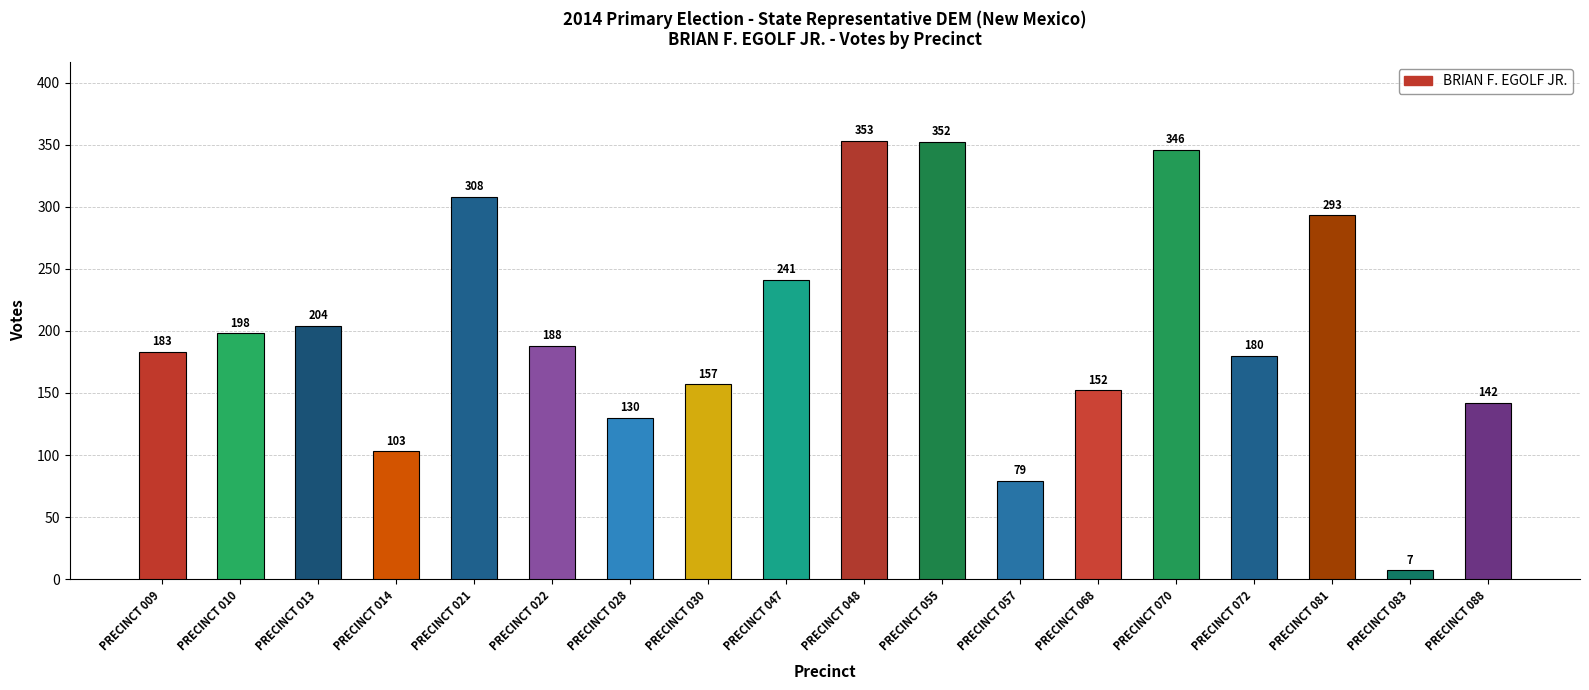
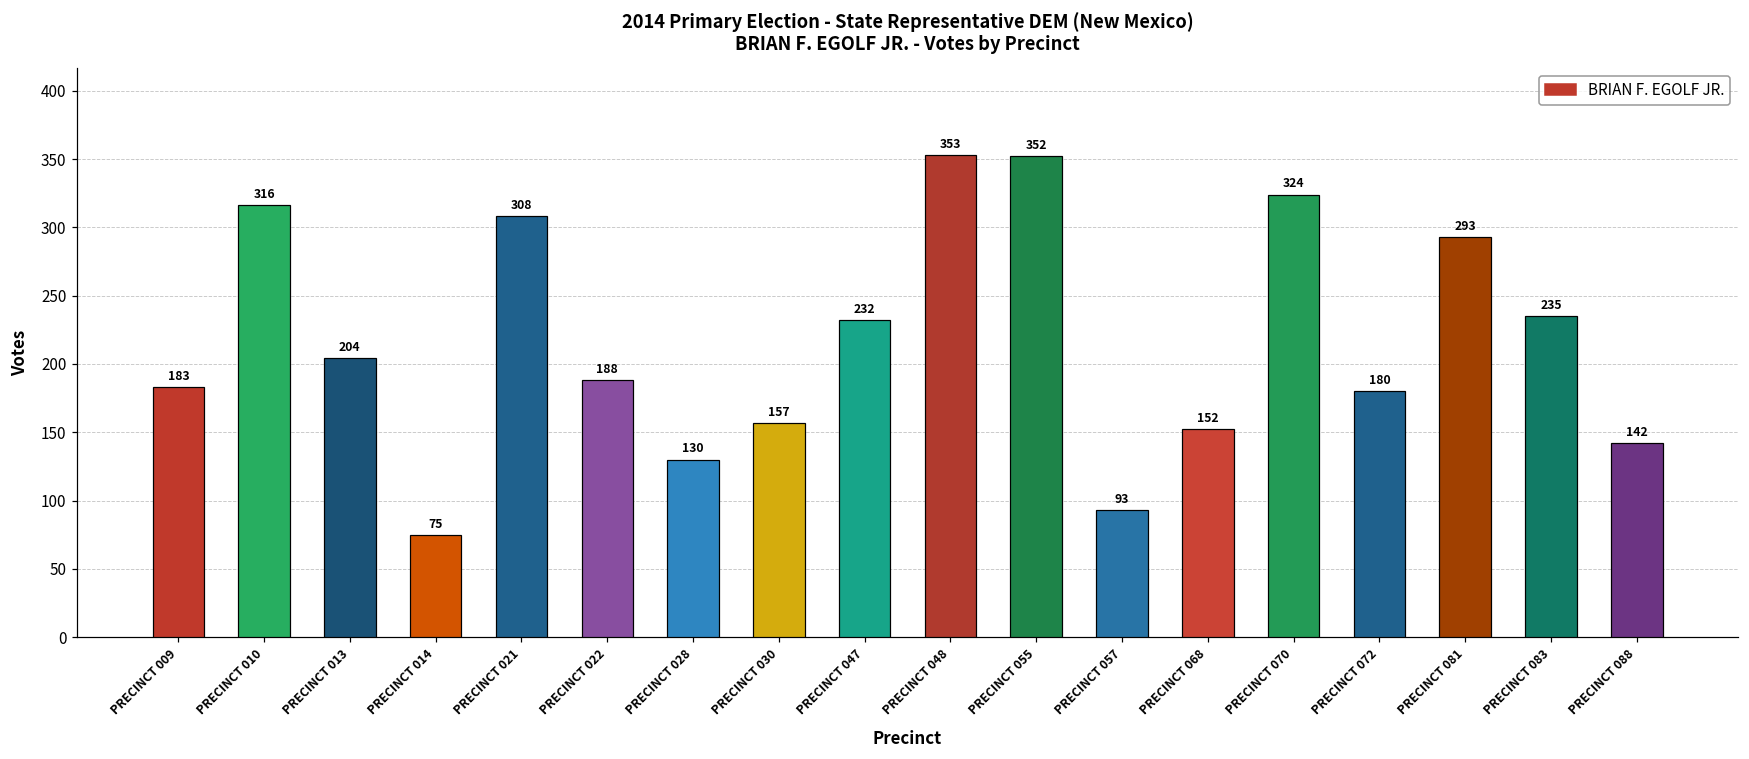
PRECINCT 010: 198 -> 316
PRECINCT 014: 103 -> 75
PRECINCT 047: 241 -> 232
PRECINCT 057: 79 -> 93
PRECINCT 070: 346 -> 324
PRECINCT 083: 7 -> 235
